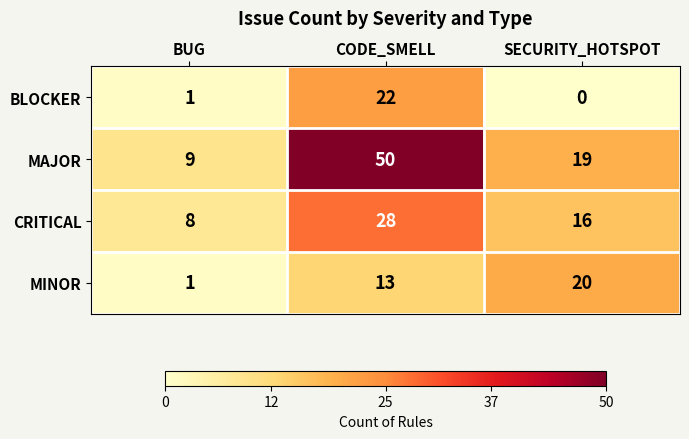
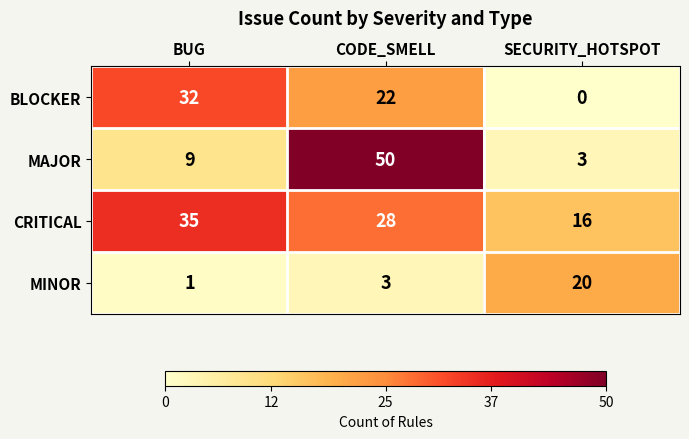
BLOCKER, BUG: 1 -> 32
MAJOR, SECURITY_HOTSPOT: 19 -> 3
CRITICAL, BUG: 8 -> 35
MINOR, CODE_SMELL: 13 -> 3
